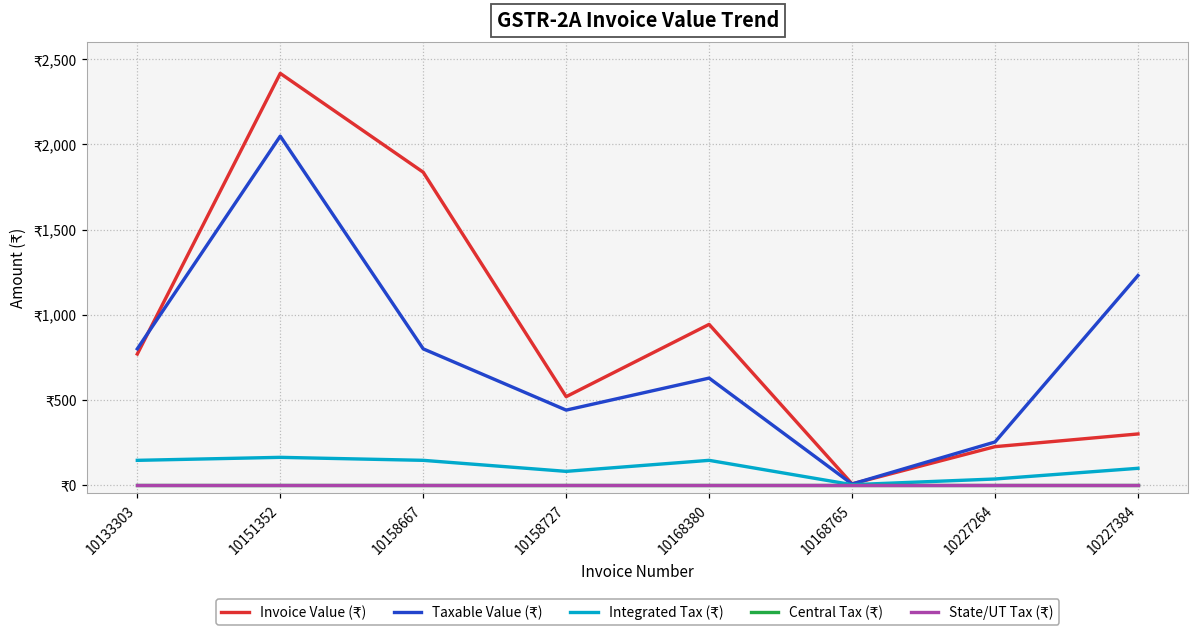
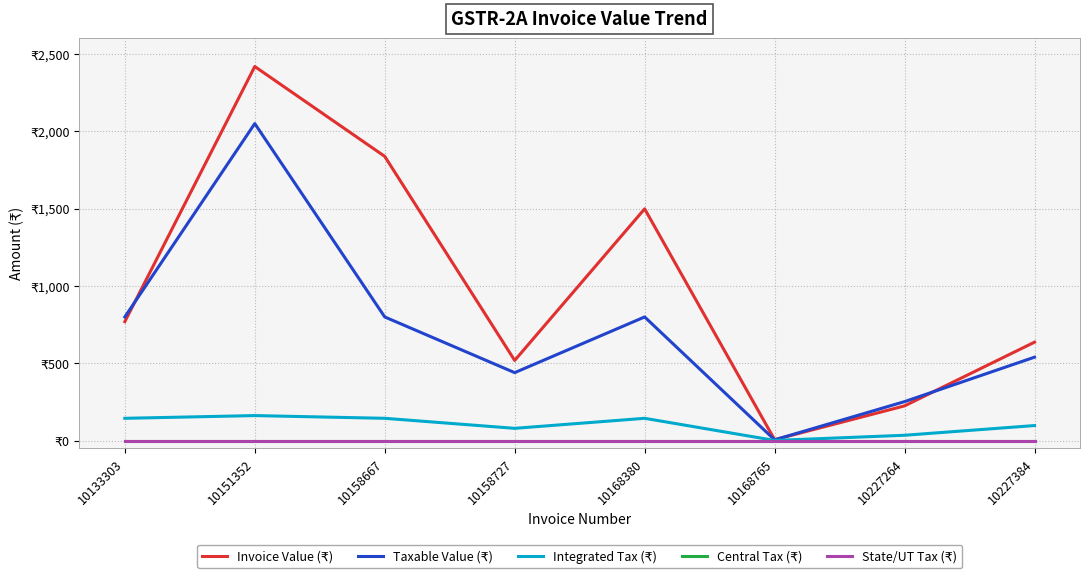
Invoice Value (₹), 10168380: ₹940 -> ₹1,500
Taxable Value (₹), 10168380: ₹630 -> ₹800
Invoice Value (₹), 10227384: ₹300 -> ₹640
Taxable Value (₹), 10227384: ₹1,230 -> ₹540
